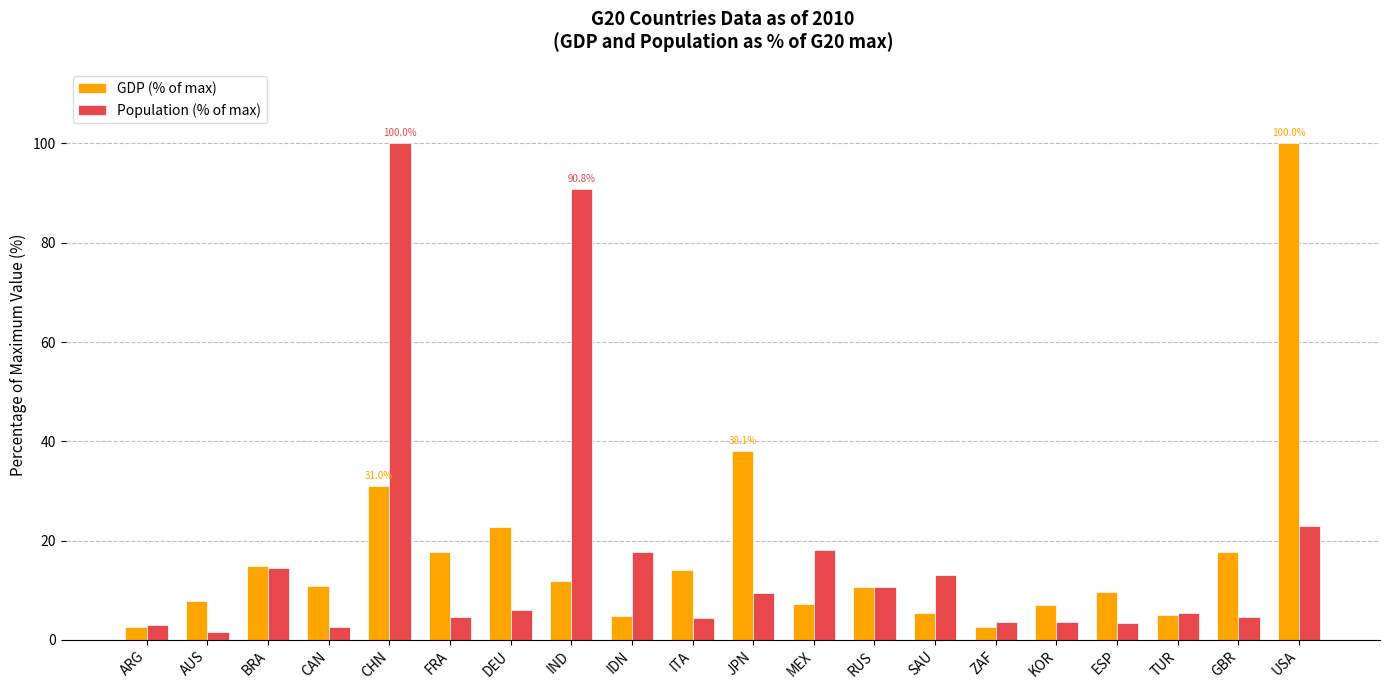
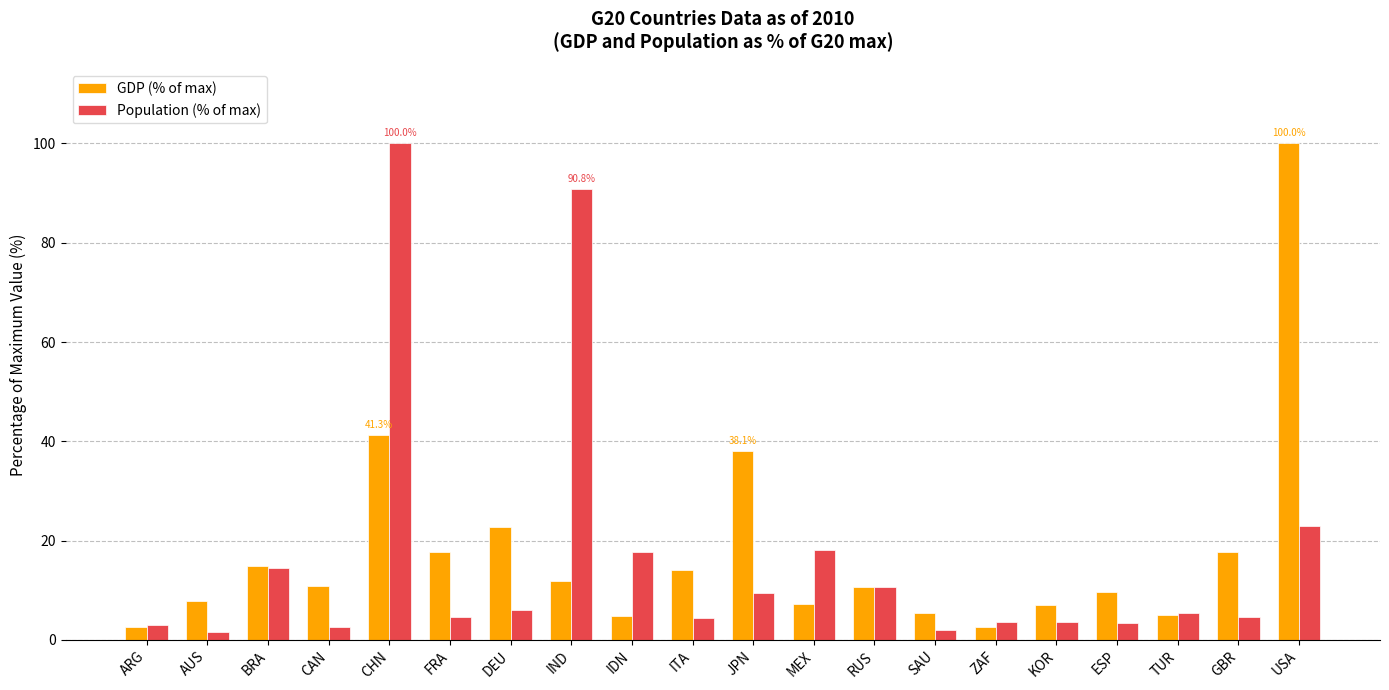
GDP (% of max), CHN: 31.0% -> 41.3%
Population (% of max), SAU: 13 -> 2
